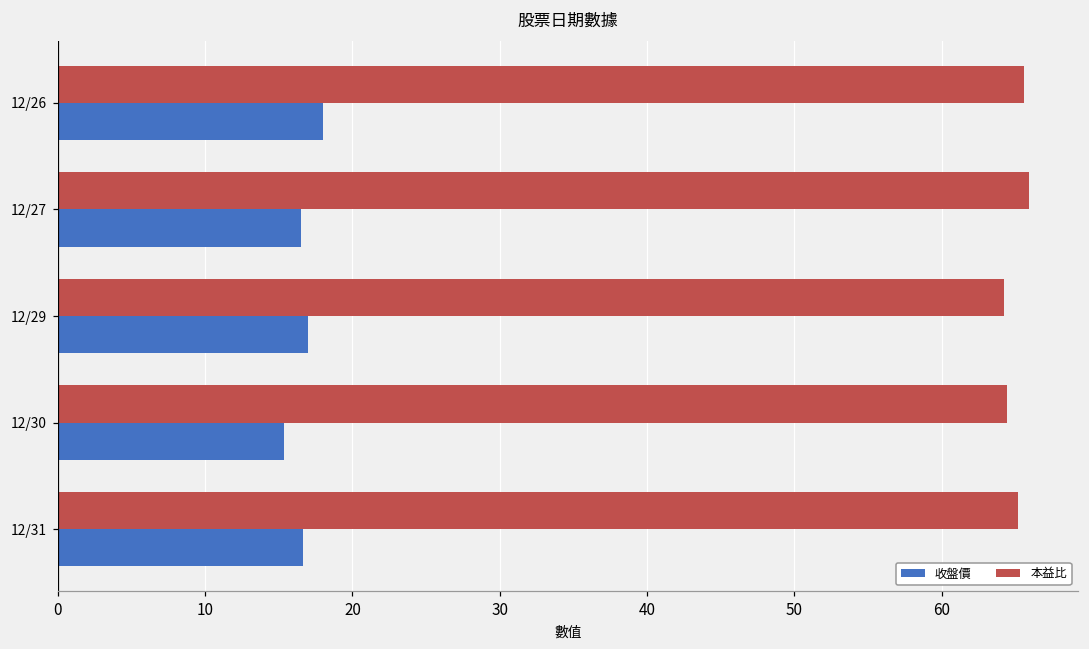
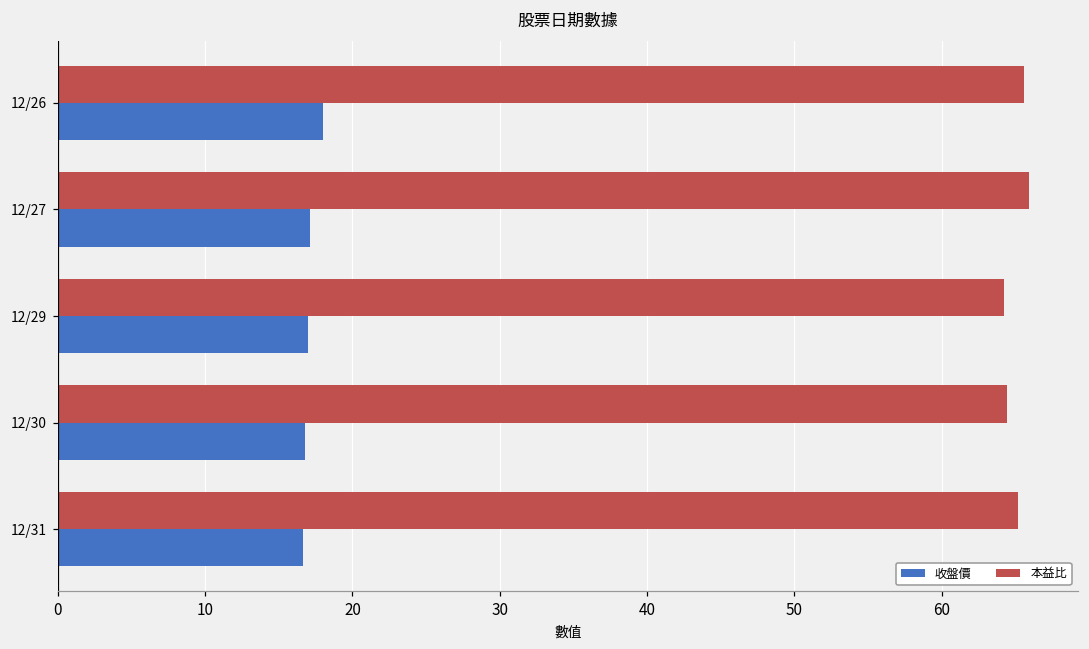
收盤價, 12/27: 16.5 -> 17.2
收盤價, 12/30: 15.3 -> 16.8
